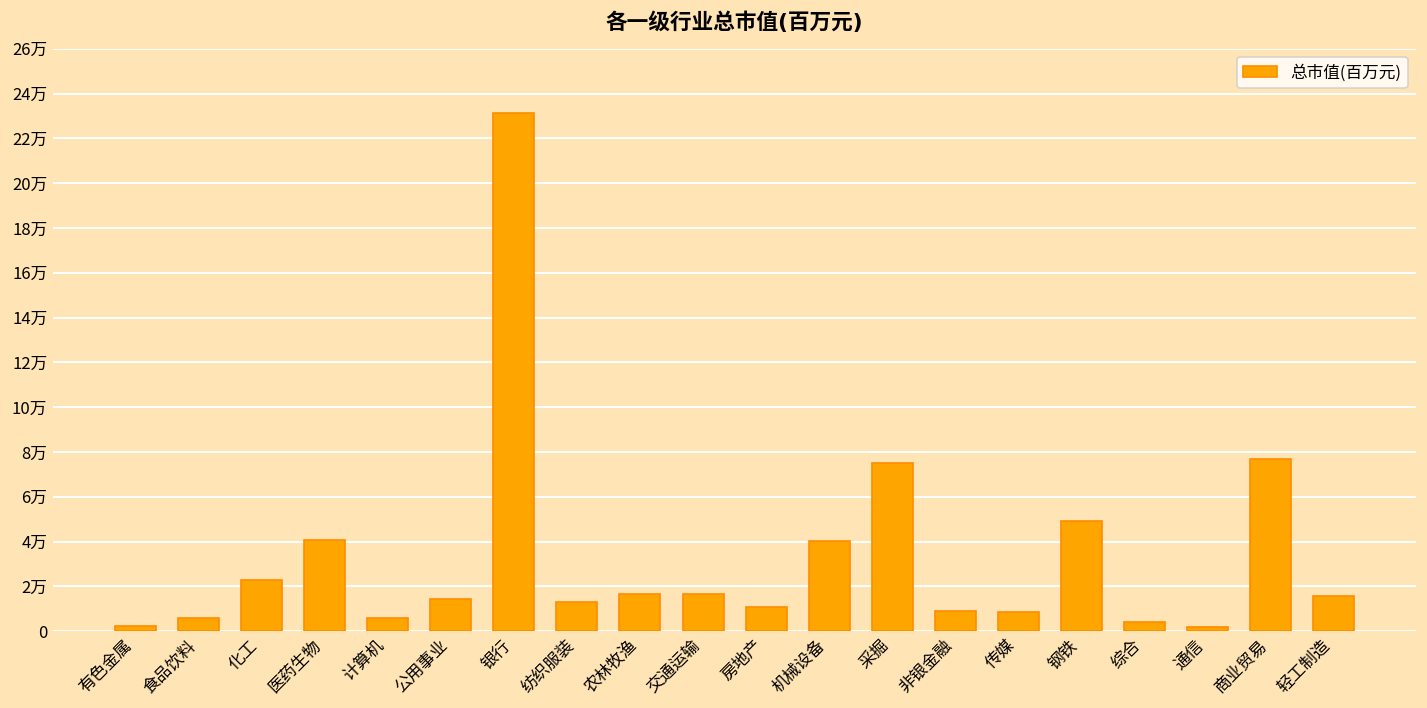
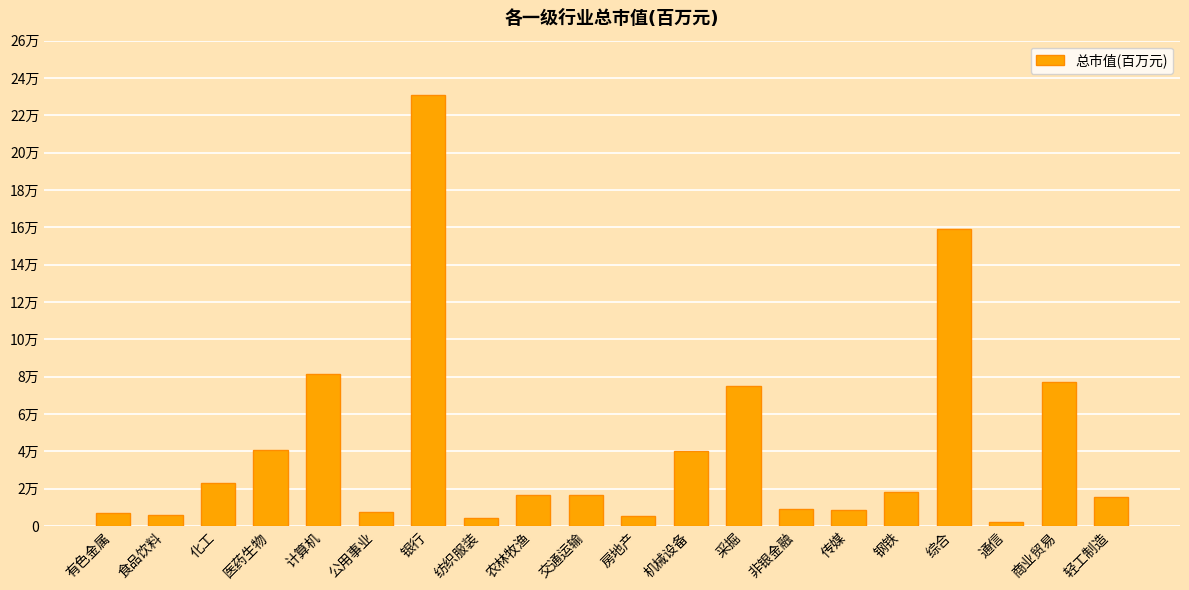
有色金属: 0.2万 -> 0.7万
计算机: 0.6万 -> 8.1万
公用事业: 1.4万 -> 0.8万
纺织服装: 1.3万 -> 0.4万
房地产: 1.1万 -> 0.5万
钢铁: 4.9万 -> 1.8万
综合: 0.4万 -> 15.9万
